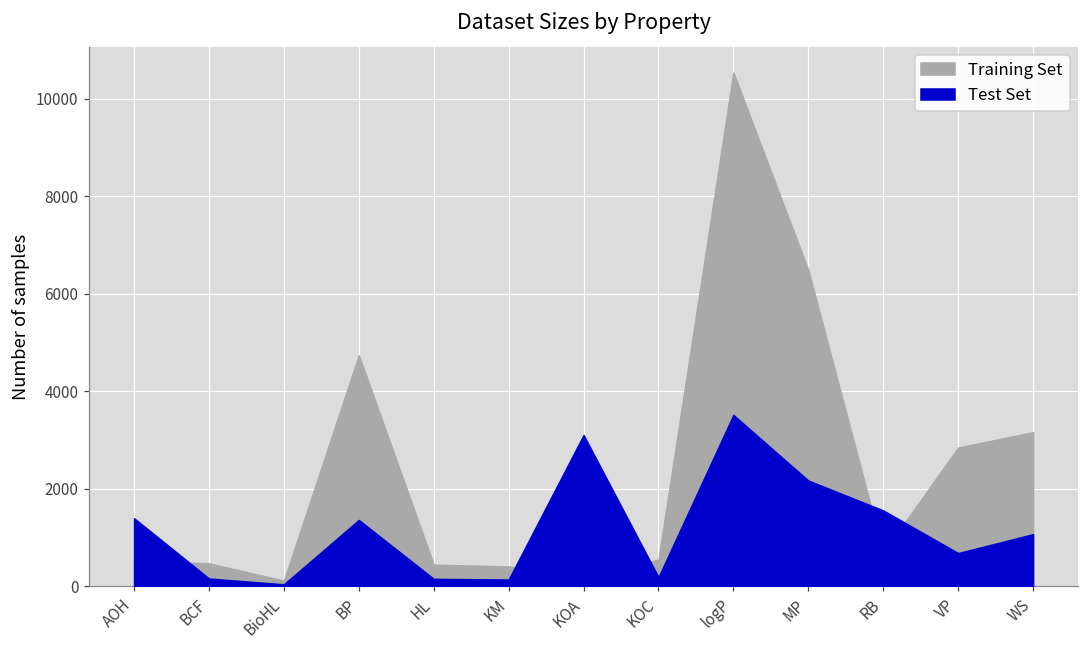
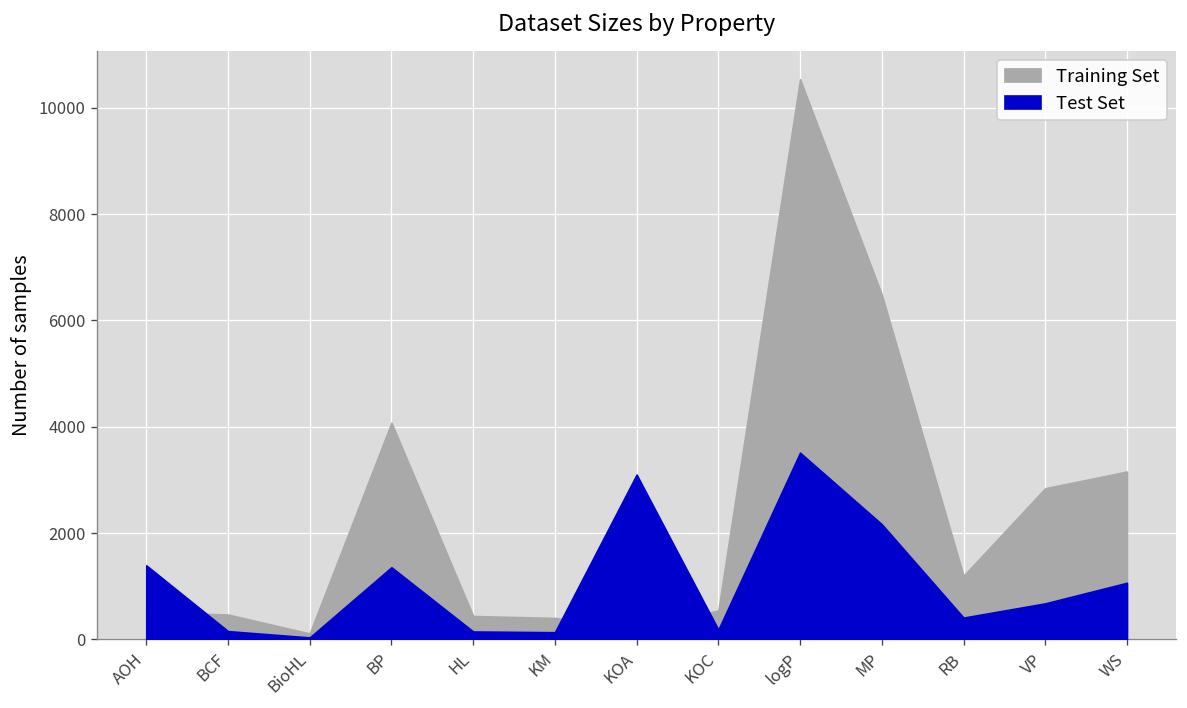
Training Set, BP: 4700 -> 4100
Training Set, RB: 700 -> 1200
Test Set, RB: 1600 -> 400
